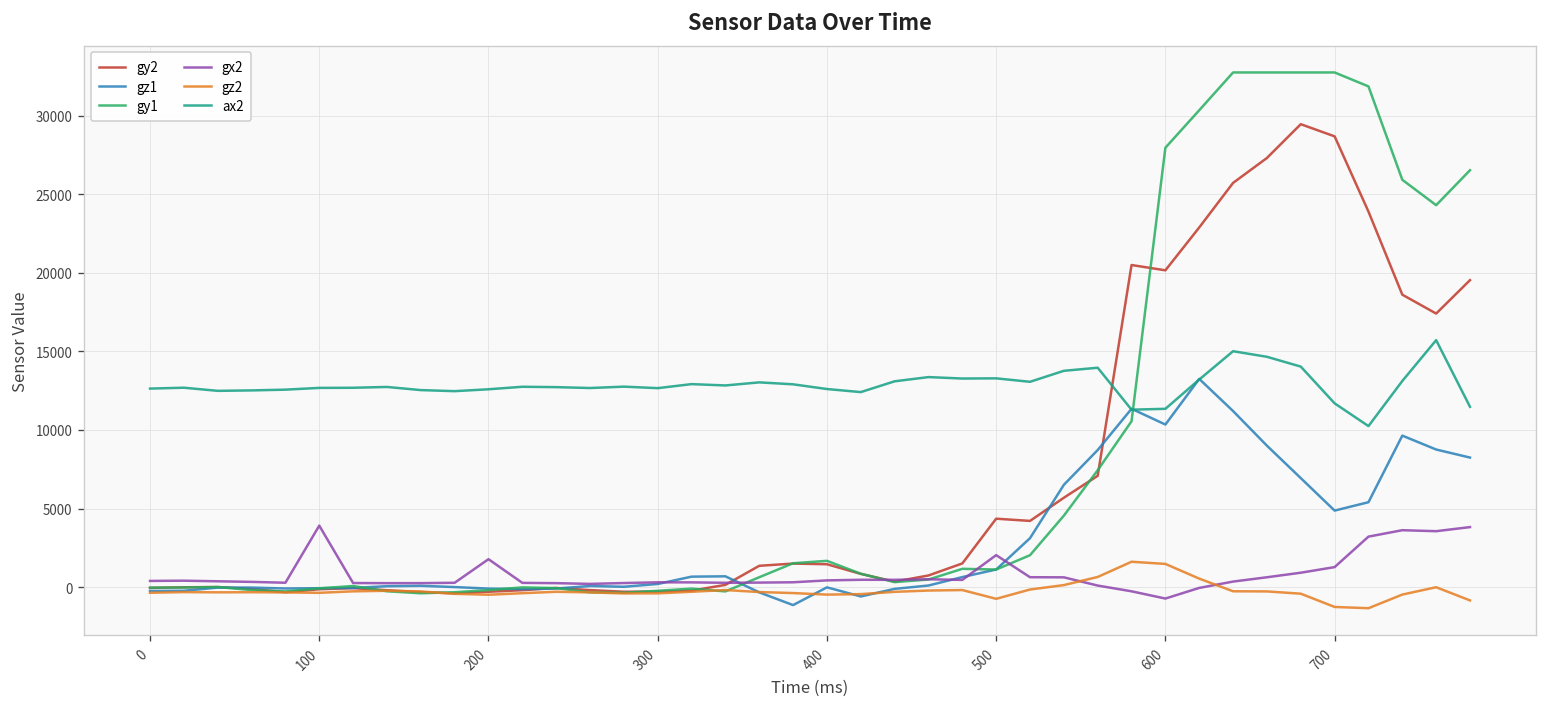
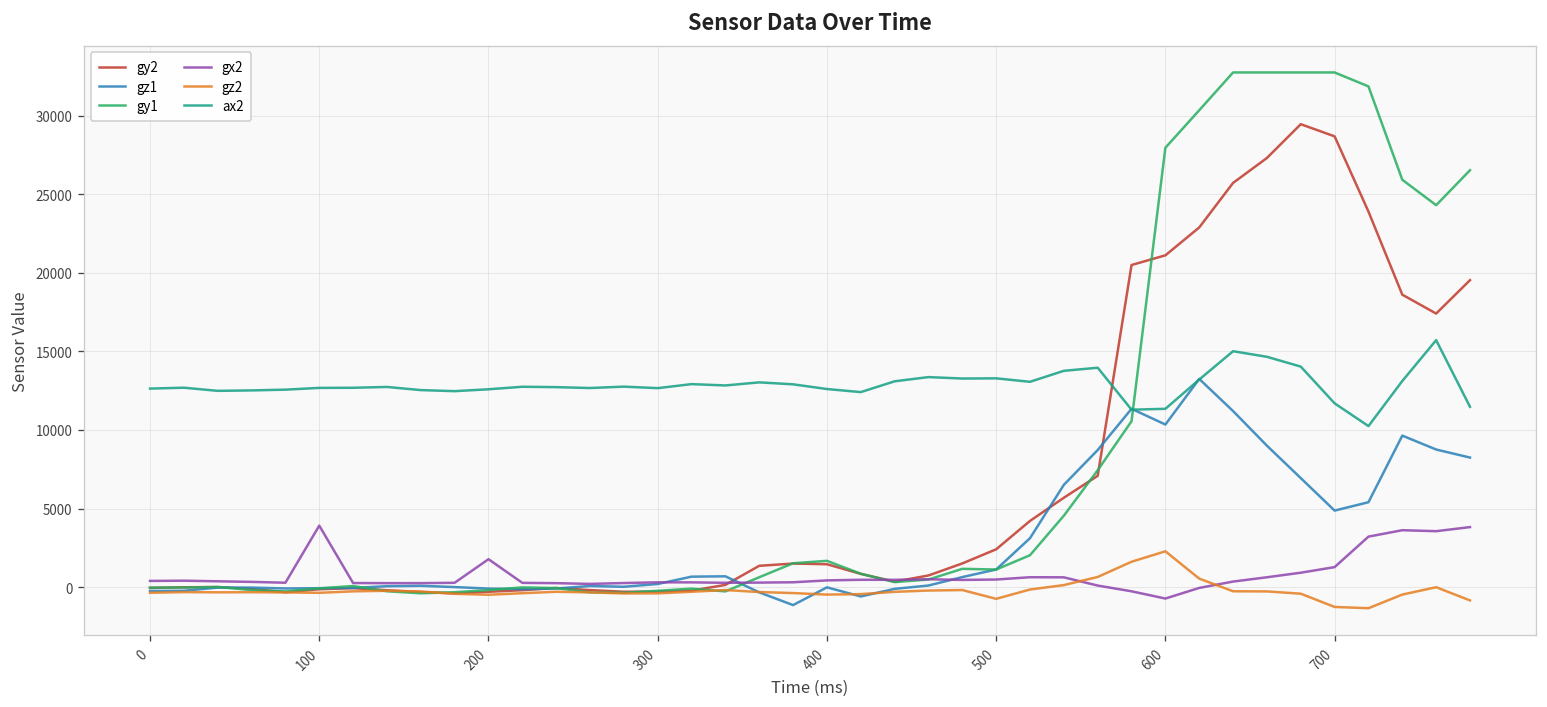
gy2, 500: 4400 -> 2400
gx2, 500: 2000 -> 500
gy2, 600: 20200 -> 21100
gz2, 600: 1500 -> 2300
